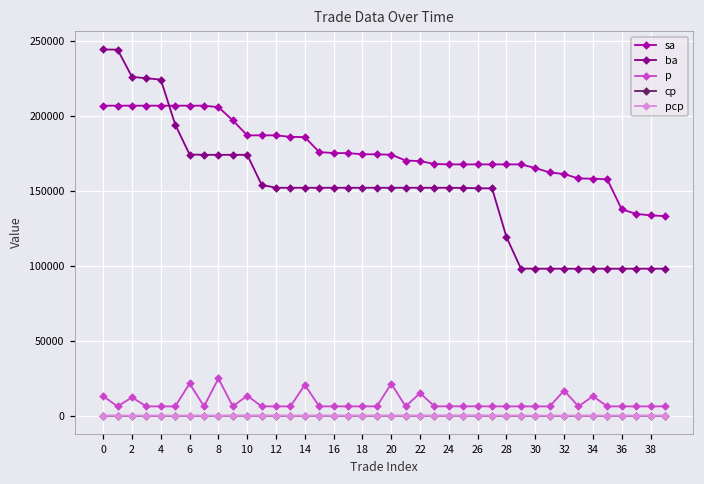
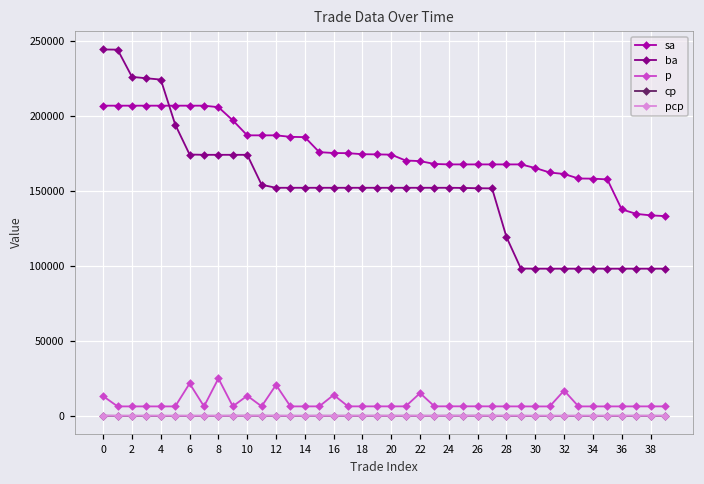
p, 2: 12000 -> 6000
p, 12: 6000 -> 21000
p, 14: 21000 -> 6000
p, 16: 6000 -> 14000
p, 20: 21000 -> 6000
p, 34: 13000 -> 6000
